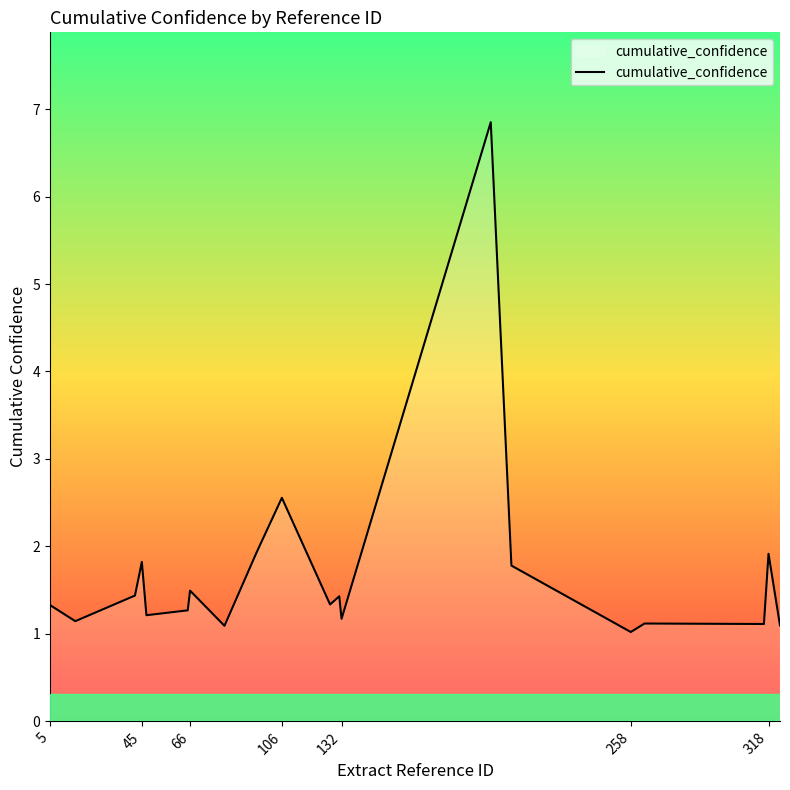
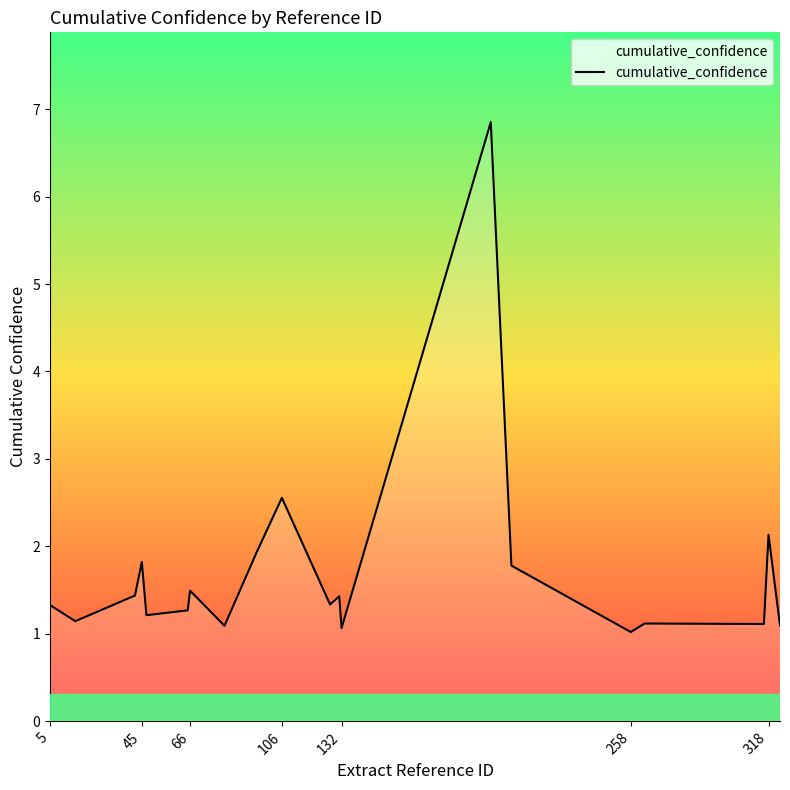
132: 1.2 -> 1.1
318: 1.9 -> 2.1
